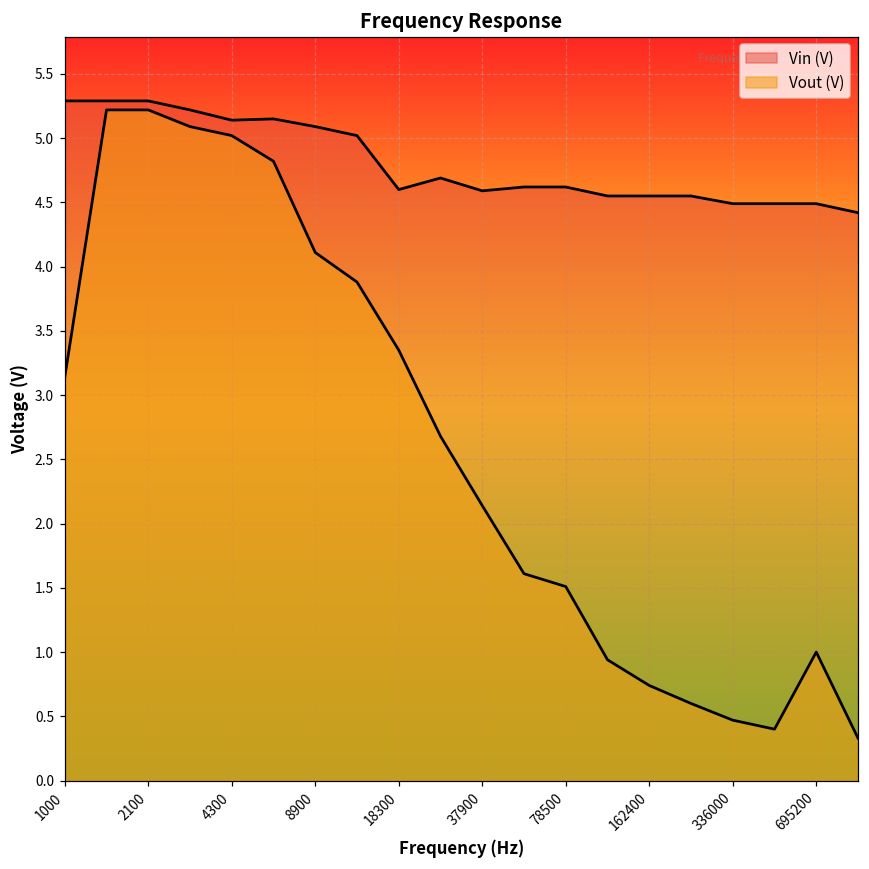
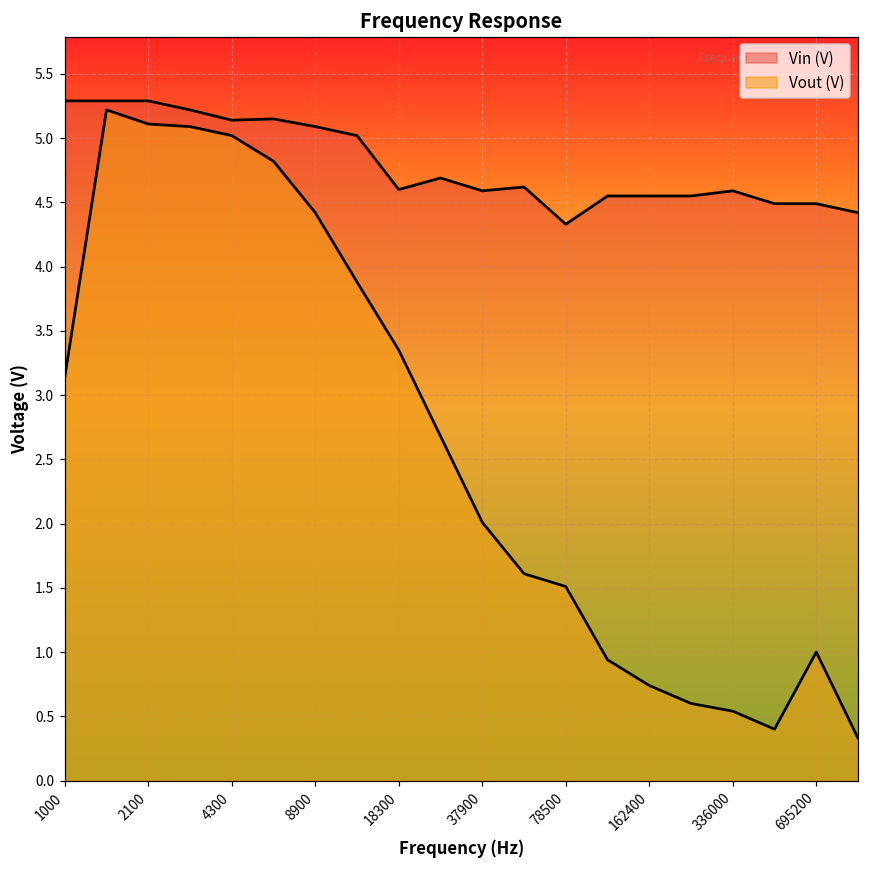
Vout (V), 2100: 5.22 -> 5.11
Vout (V), 8900: 4.11 -> 4.42
Vout (V), 37900: 2.14 -> 2.01
Vin (V), 78500: 4.62 -> 4.33
Vin (V), 336000: 4.49 -> 4.59
Vout (V), 336000: 0.47 -> 0.54
